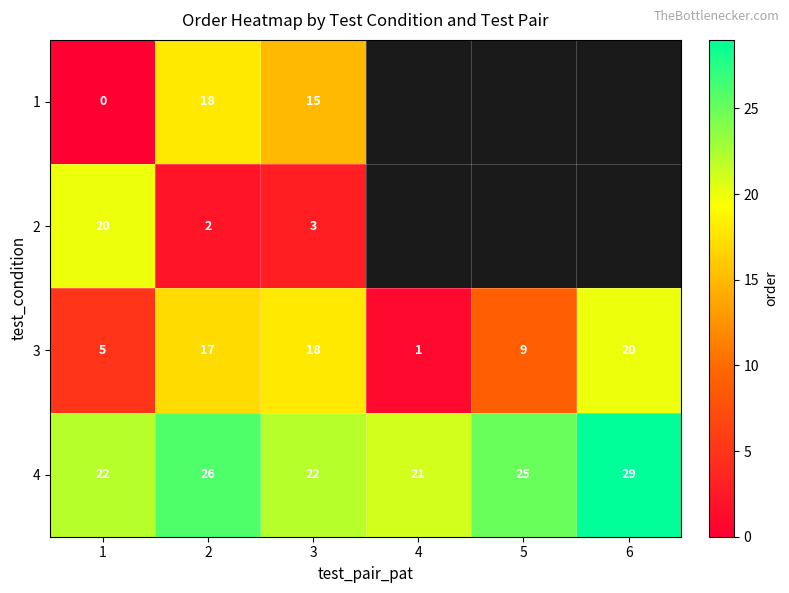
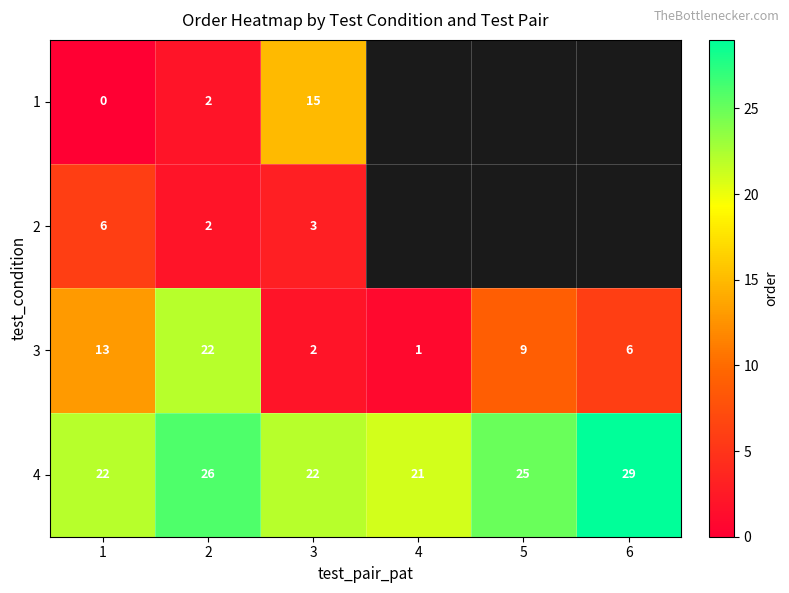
1, 2: 18 -> 2
2, 1: 20 -> 6
3, 1: 5 -> 13
3, 2: 17 -> 22
3, 3: 18 -> 2
3, 6: 20 -> 6
